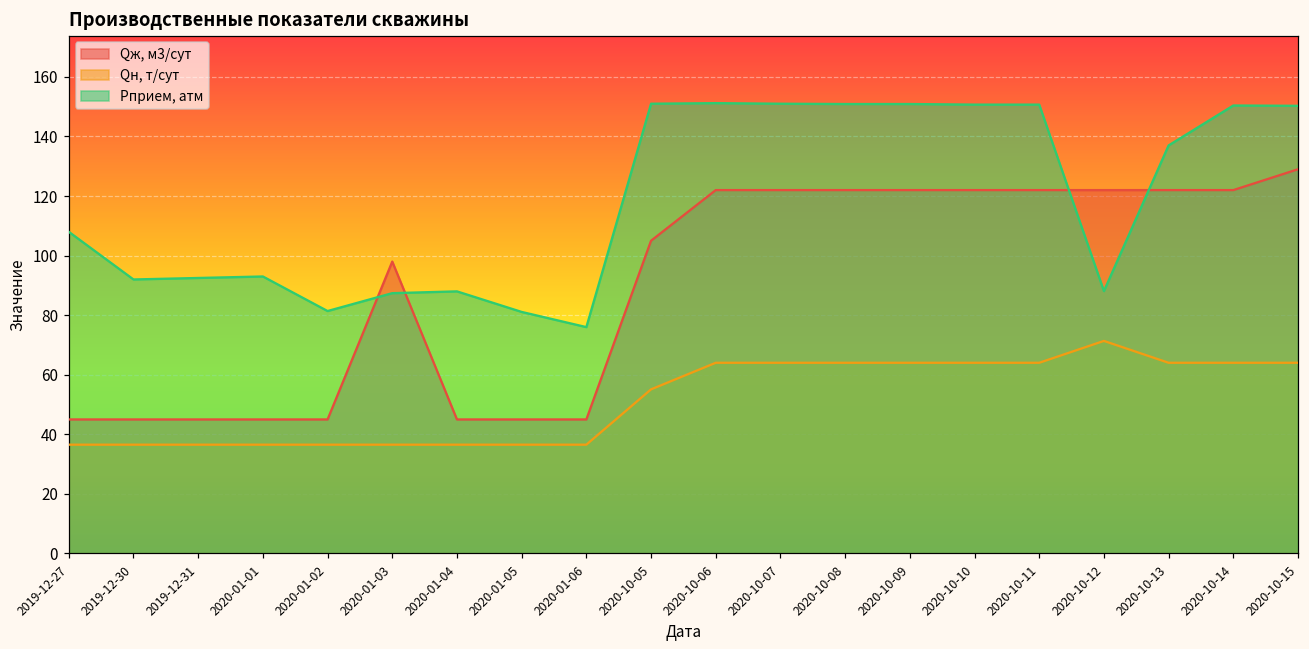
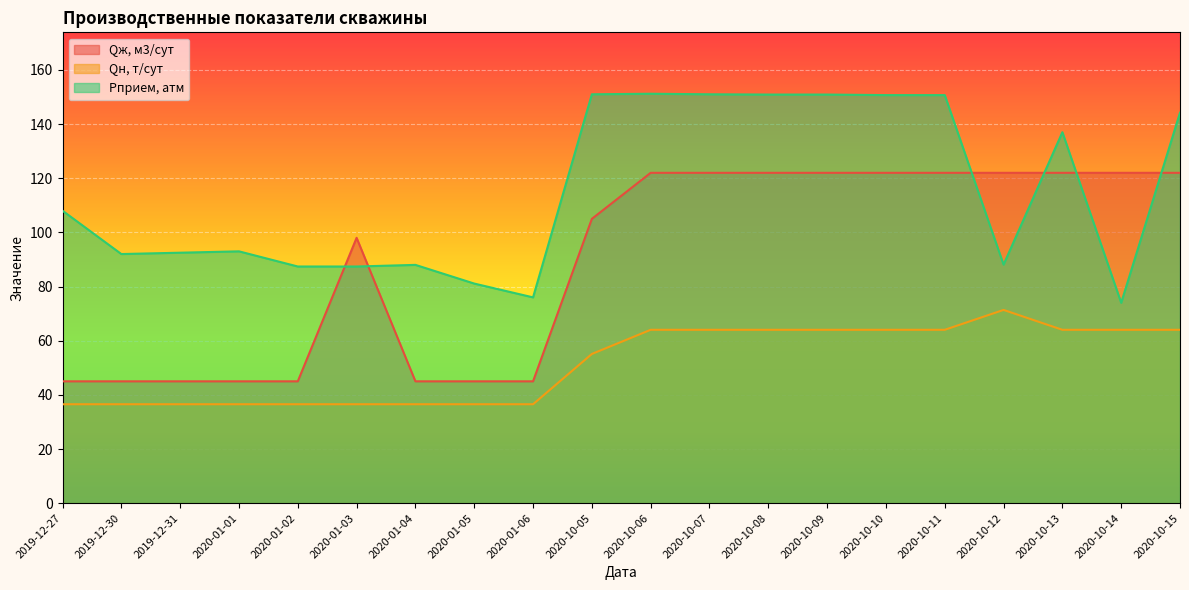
Рприем, атм, 2020-01-02: 81 -> 87
Рприем, атм, 2020-10-14: 150 -> 74
Qж, м3/сут, 2020-10-15: 129 -> 122
Рприем, атм, 2020-10-15: 150 -> 144
